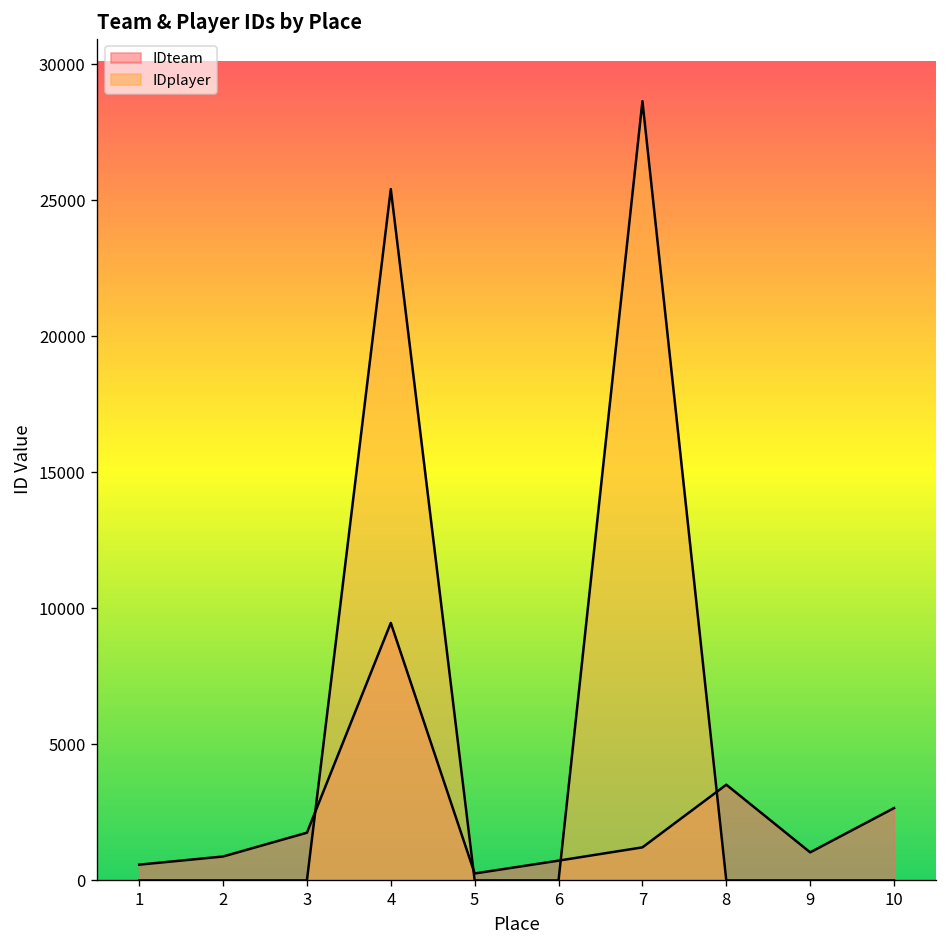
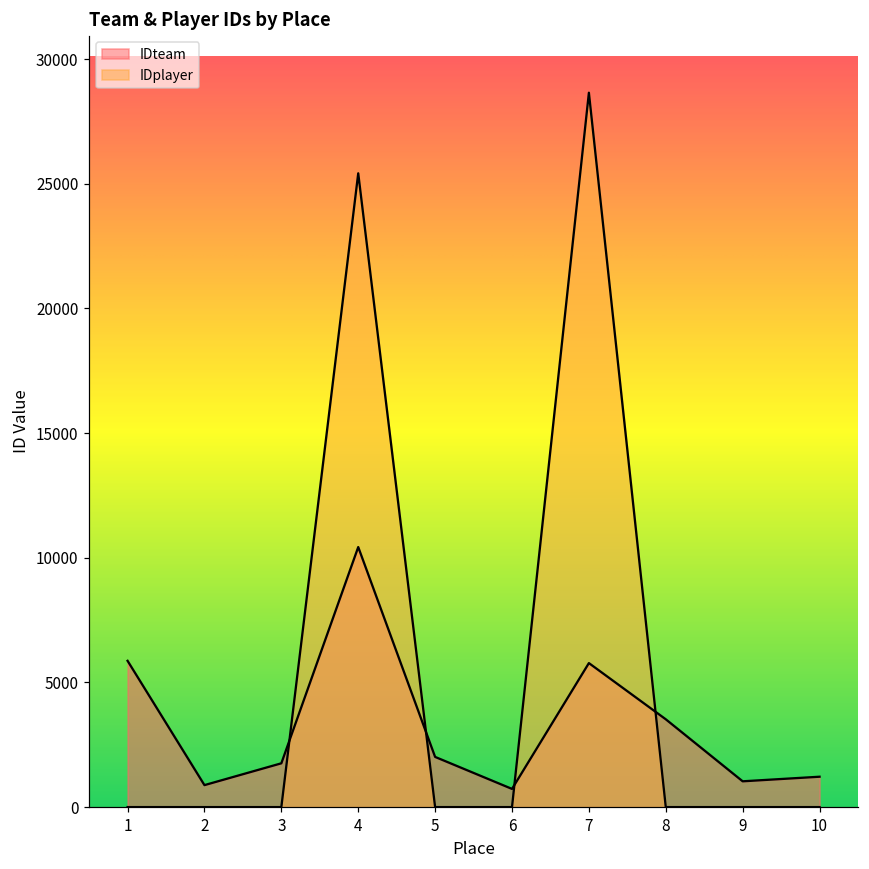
IDteam, 1: 600 -> 5900
IDteam, 4: 9500 -> 10400
IDteam, 5: 300 -> 2000
IDteam, 7: 1200 -> 5800
IDteam, 10: 2700 -> 1200
